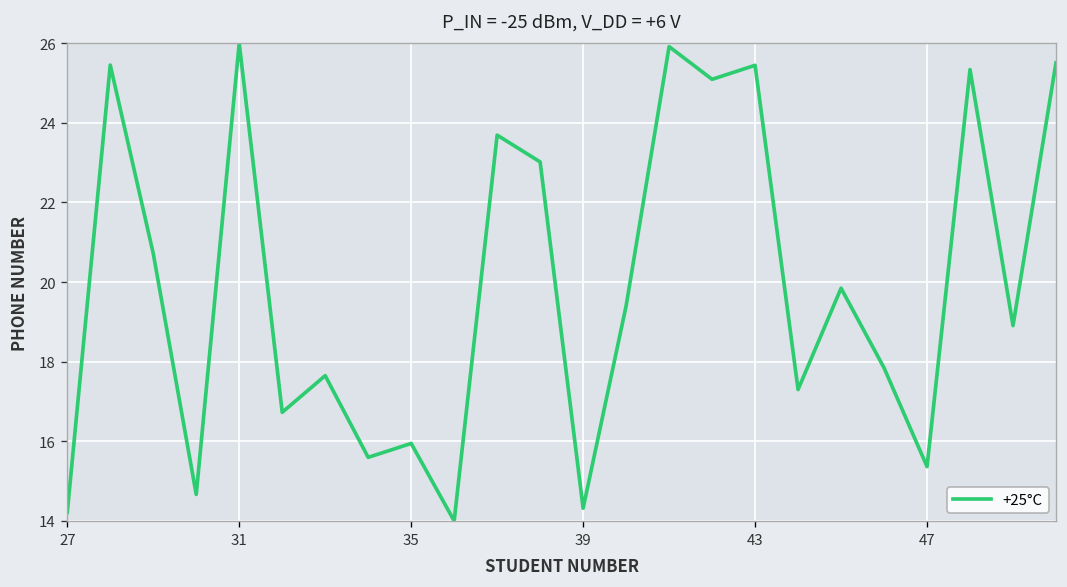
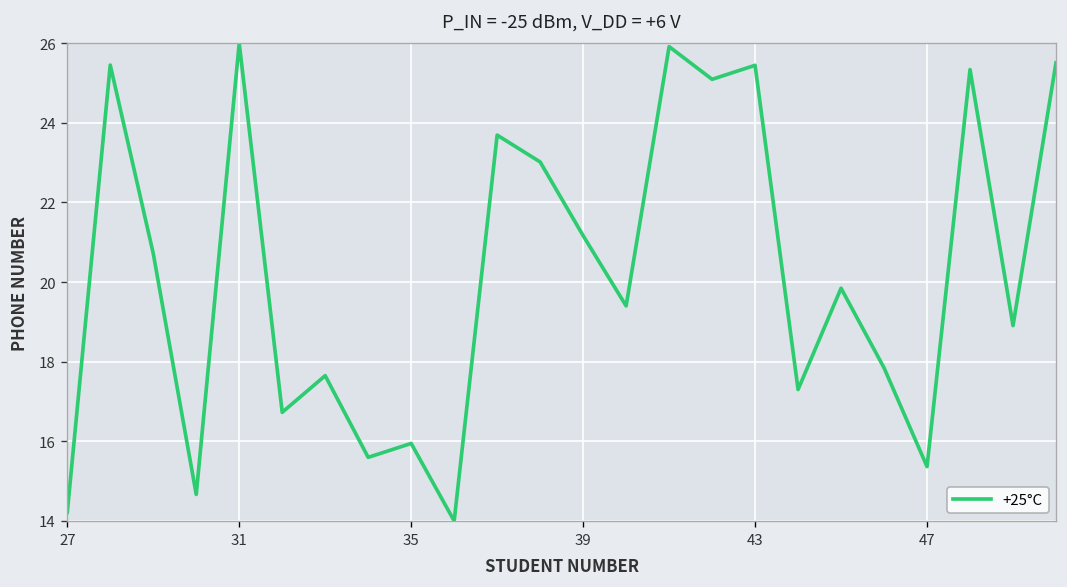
39: 14.3 -> 21.2
